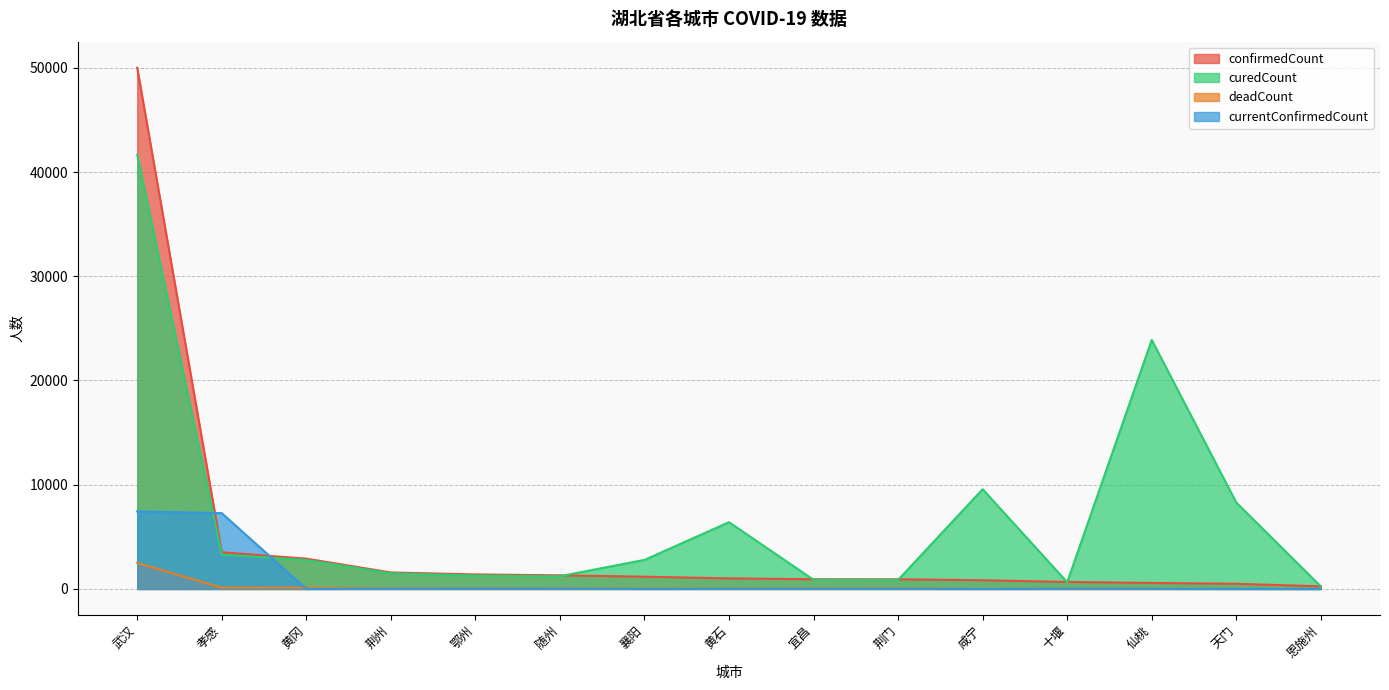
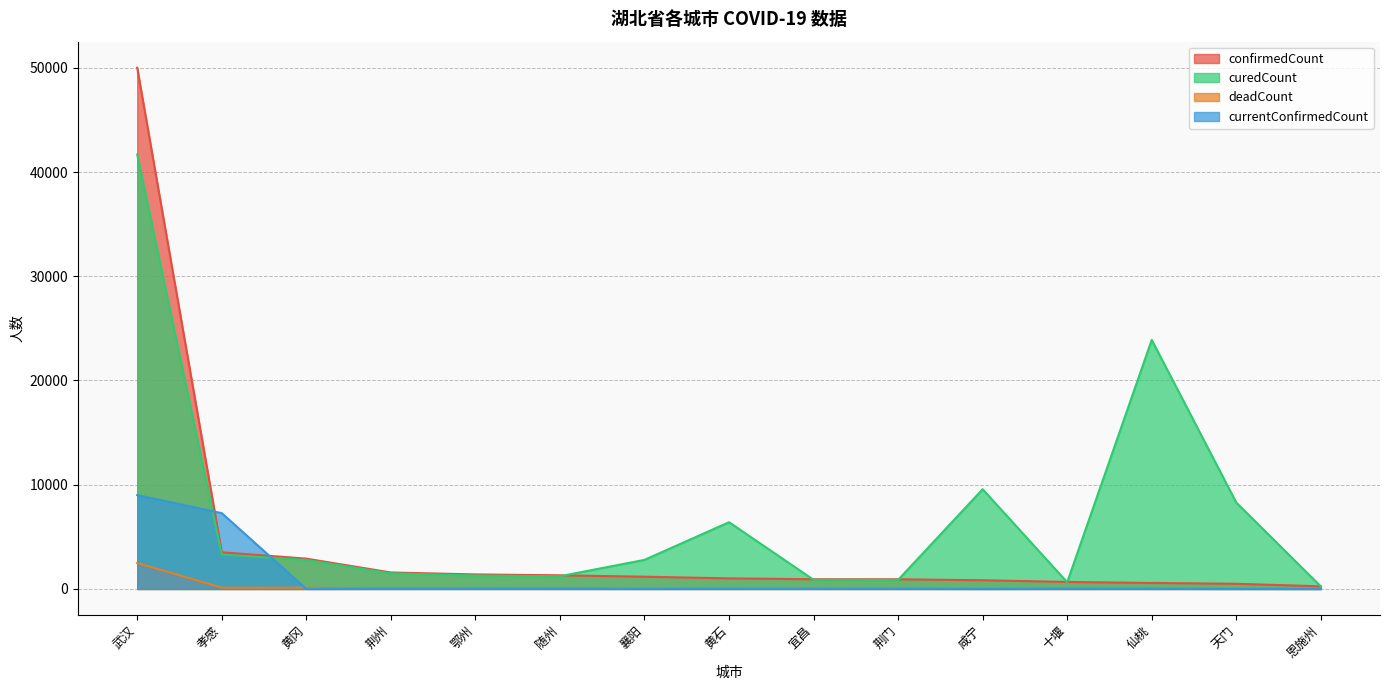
currentConfirmedCount, 武汉: 7400 -> 9000
